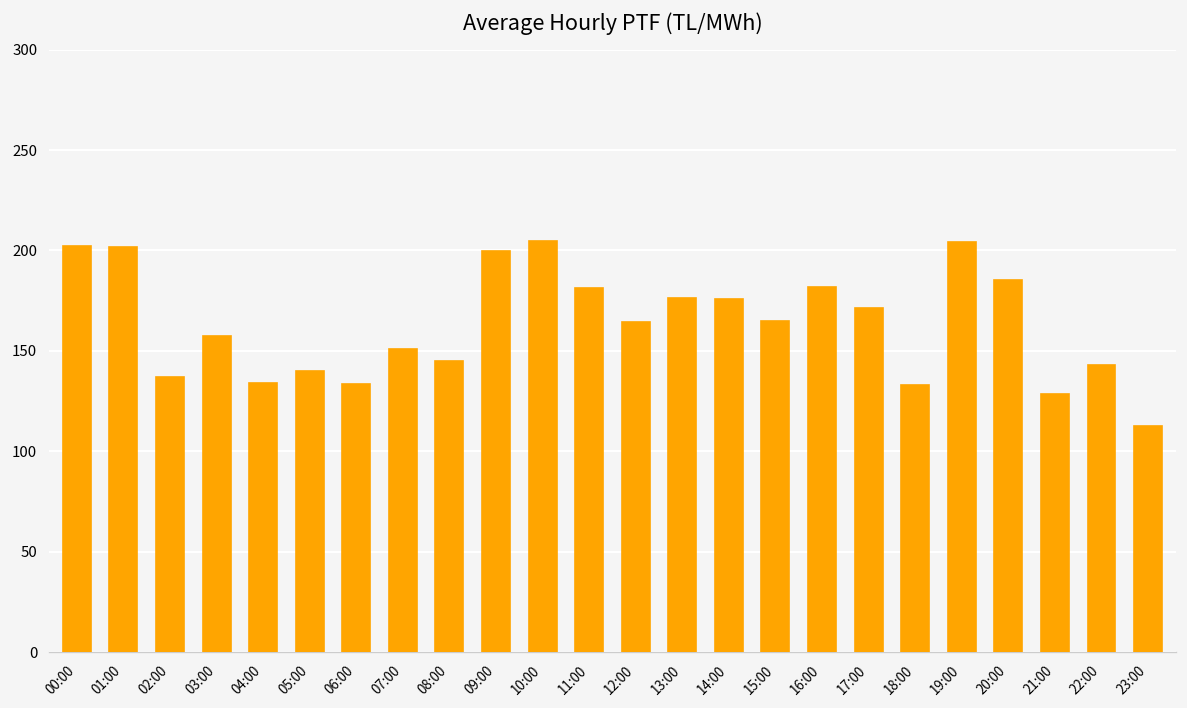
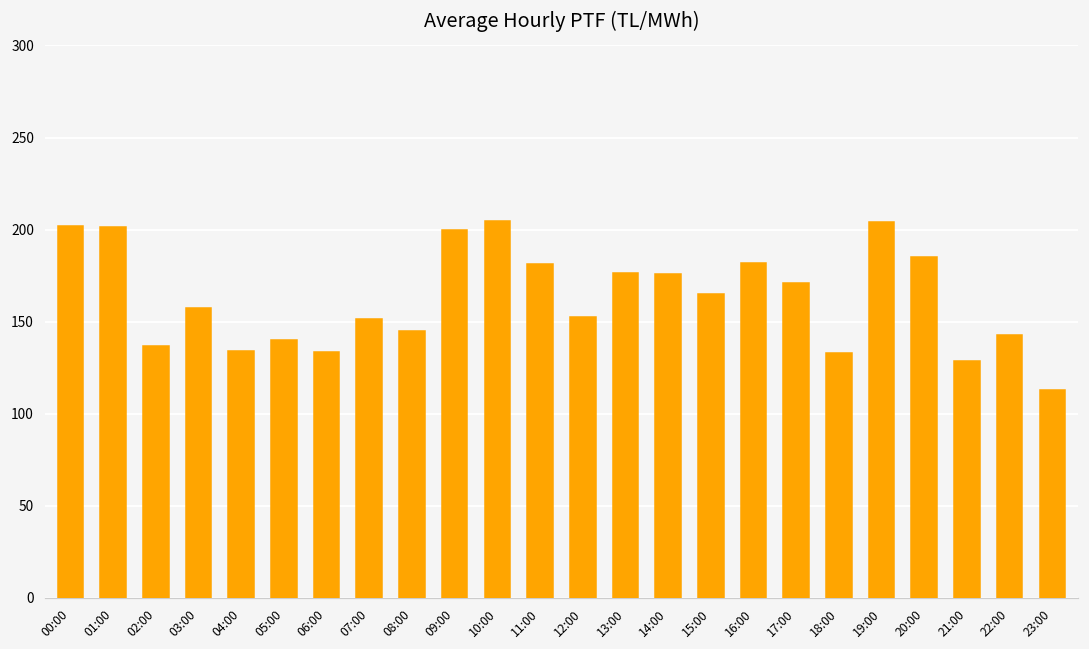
12:00: 164 -> 153
